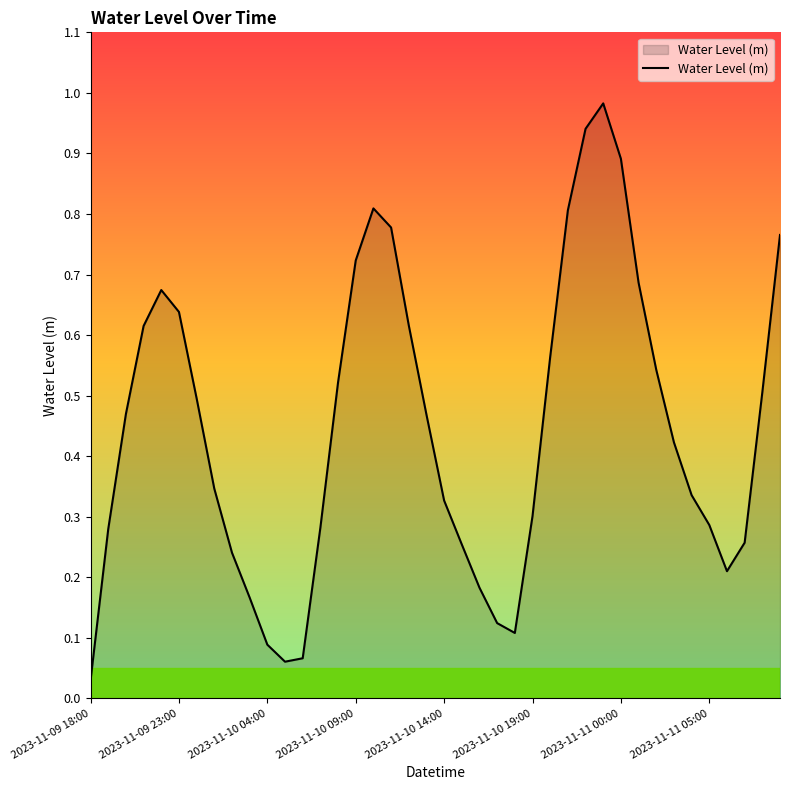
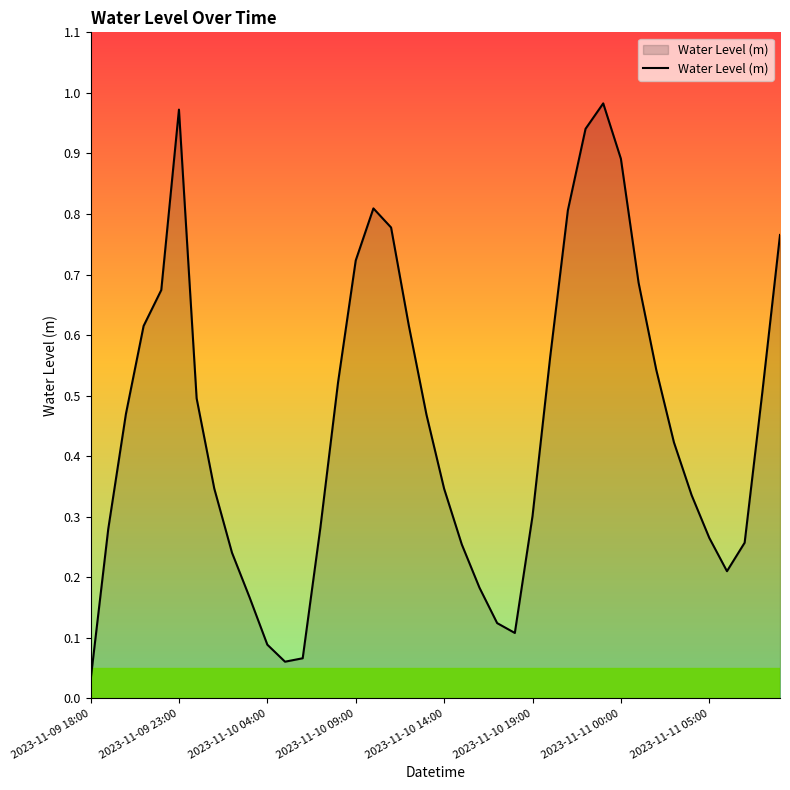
2023-11-09 23:00: 0.64 -> 0.97
2023-11-10 14:00: 0.33 -> 0.35
2023-11-11 05:00: 0.29 -> 0.27
